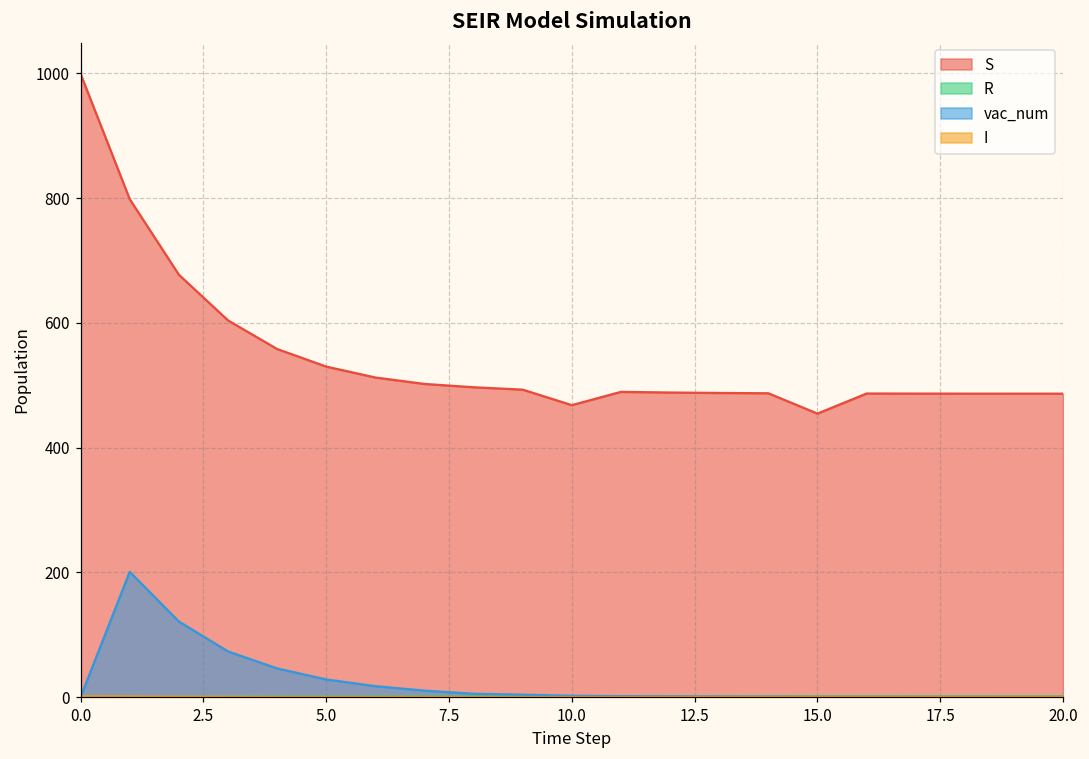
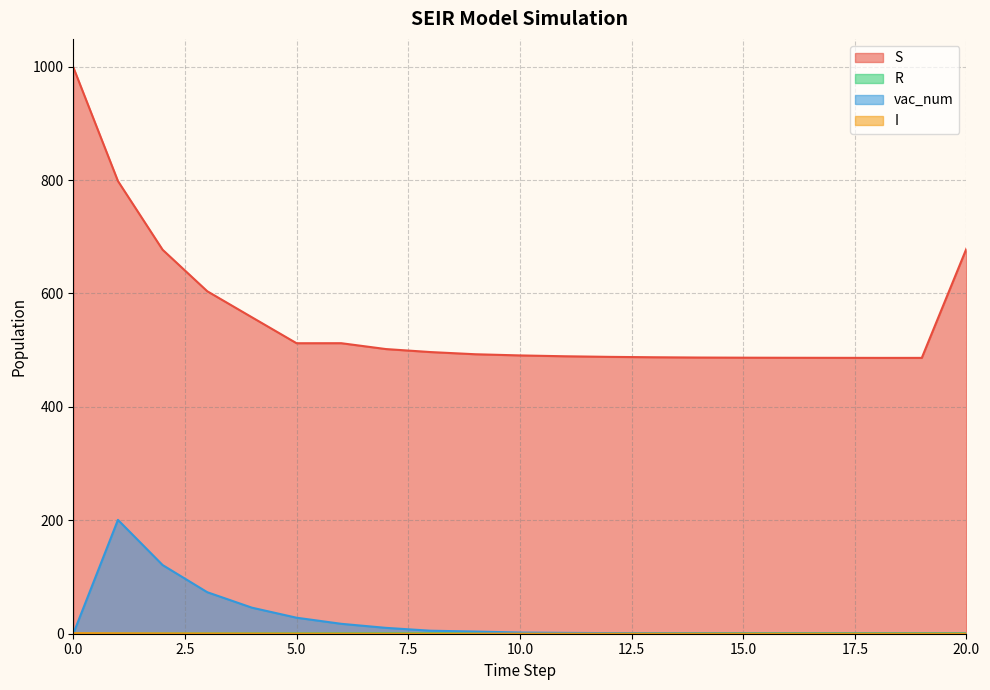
S, 5.0: 530 -> 510
S, 10.0: 470 -> 490
S, 15.0: 450 -> 490
S, 20.0: 490 -> 680
